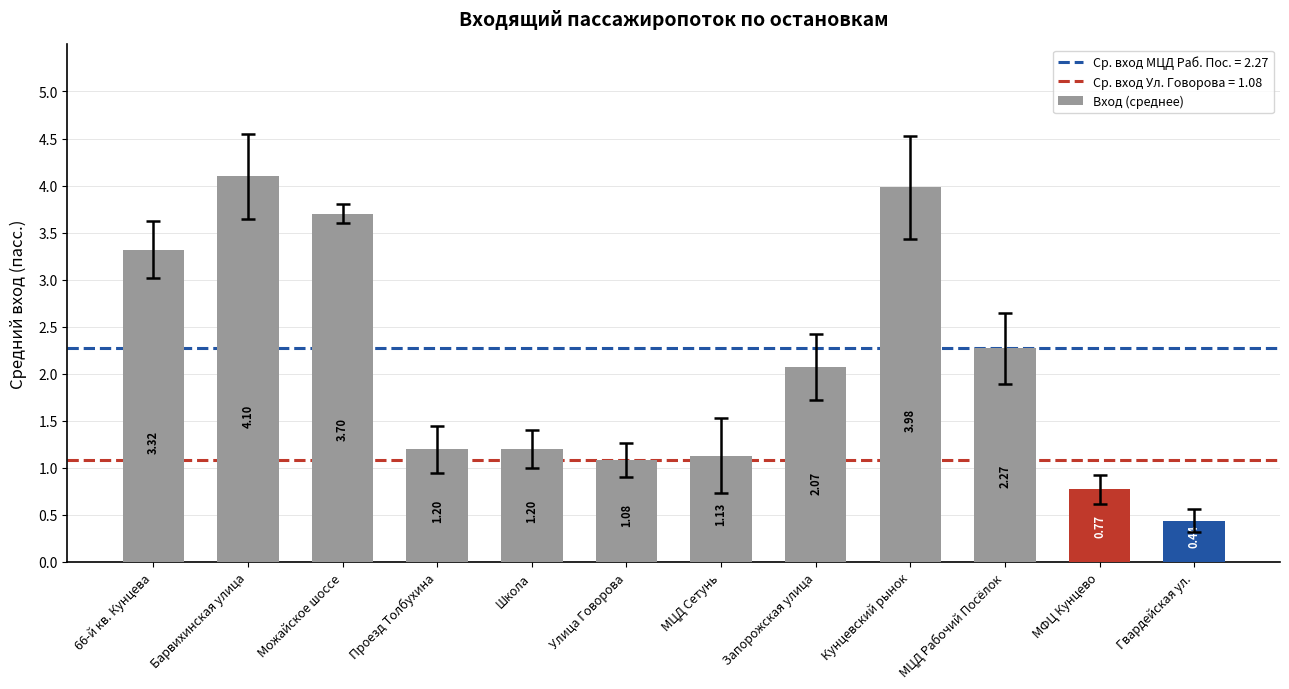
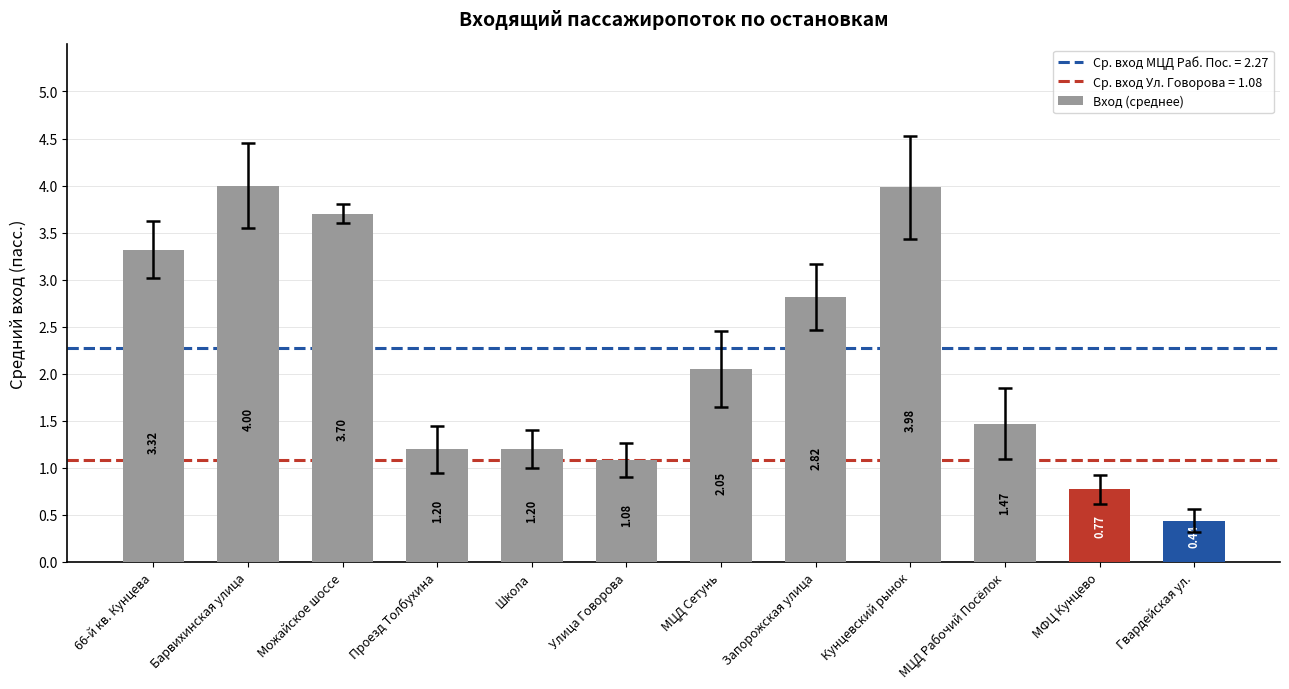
Вход (среднее), Барвихинская улица: 4.10 -> 4.00
Вход (среднее), МЦД Сетунь: 1.13 -> 2.05
Вход (среднее), Запорожская улица: 2.07 -> 2.82
Вход (среднее), МЦД Рабочий Посёлок: 2.27 -> 1.47
